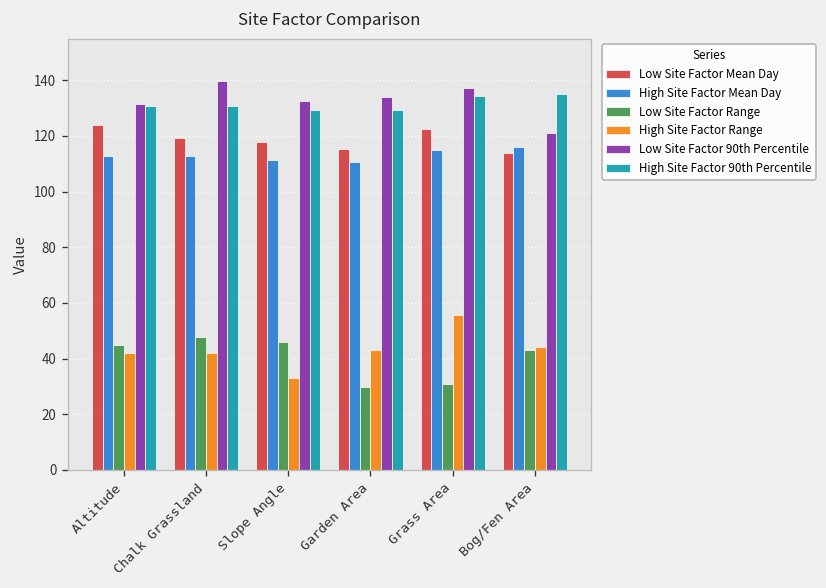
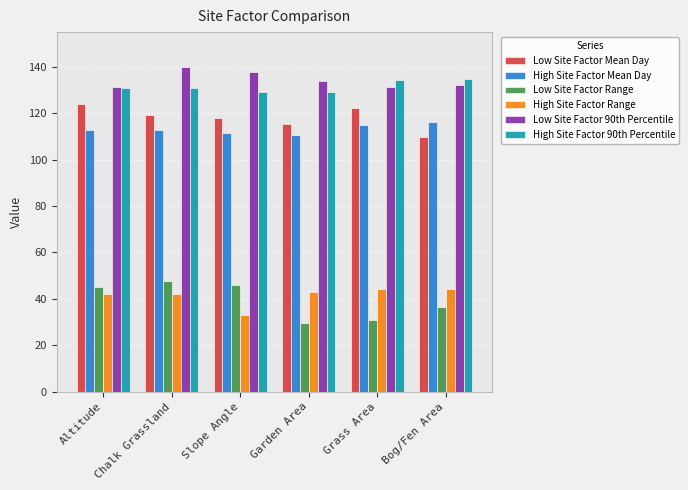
Low Site Factor 90th Percentile, Slope Angle: 133 -> 138
High Site Factor Range, Grass Area: 56 -> 44
Low Site Factor 90th Percentile, Grass Area: 137 -> 131
Low Site Factor Mean Day, Bog/Fen Area: 114 -> 110
Low Site Factor Range, Bog/Fen Area: 43 -> 36
Low Site Factor 90th Percentile, Bog/Fen Area: 121 -> 132
